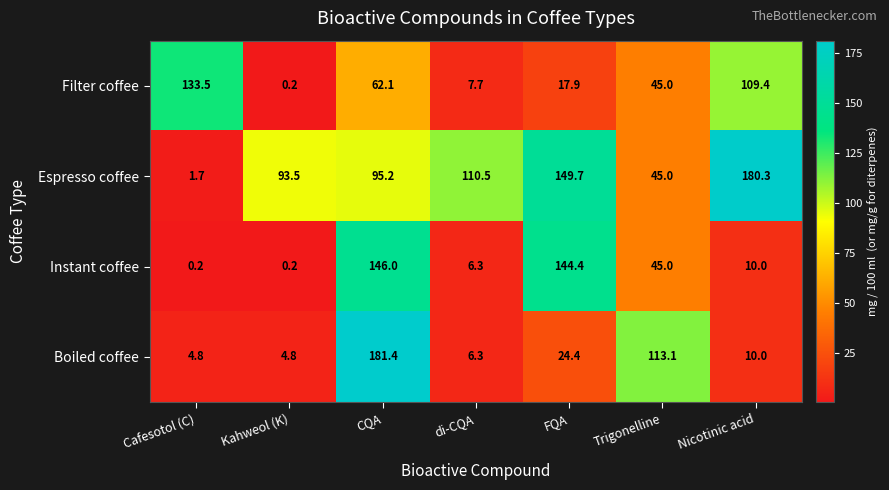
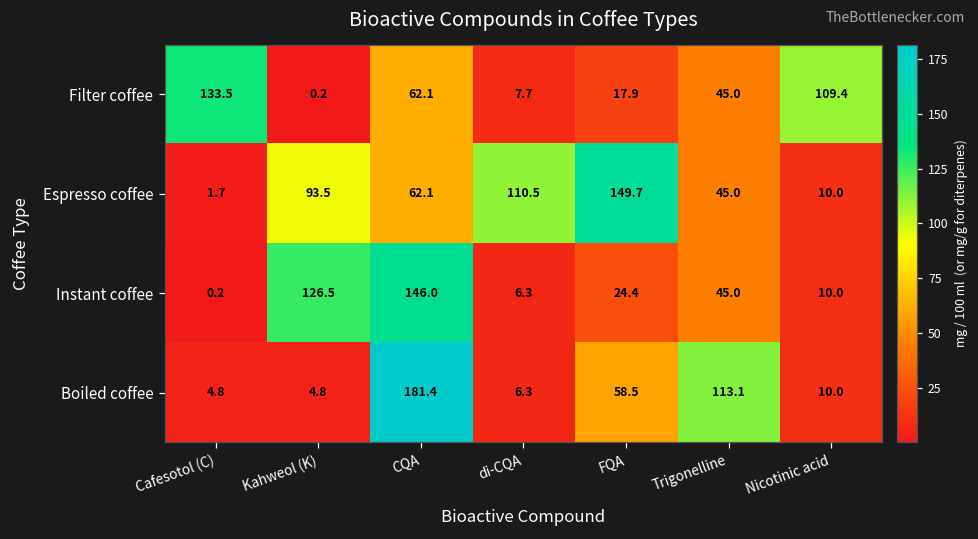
Espresso coffee, CQA: 95.2 -> 62.1
Espresso coffee, Nicotinic acid: 180.3 -> 10.0
Instant coffee, Kahweol (K): 0.2 -> 126.5
Instant coffee, FQA: 144.4 -> 24.4
Boiled coffee, FQA: 24.4 -> 58.5
